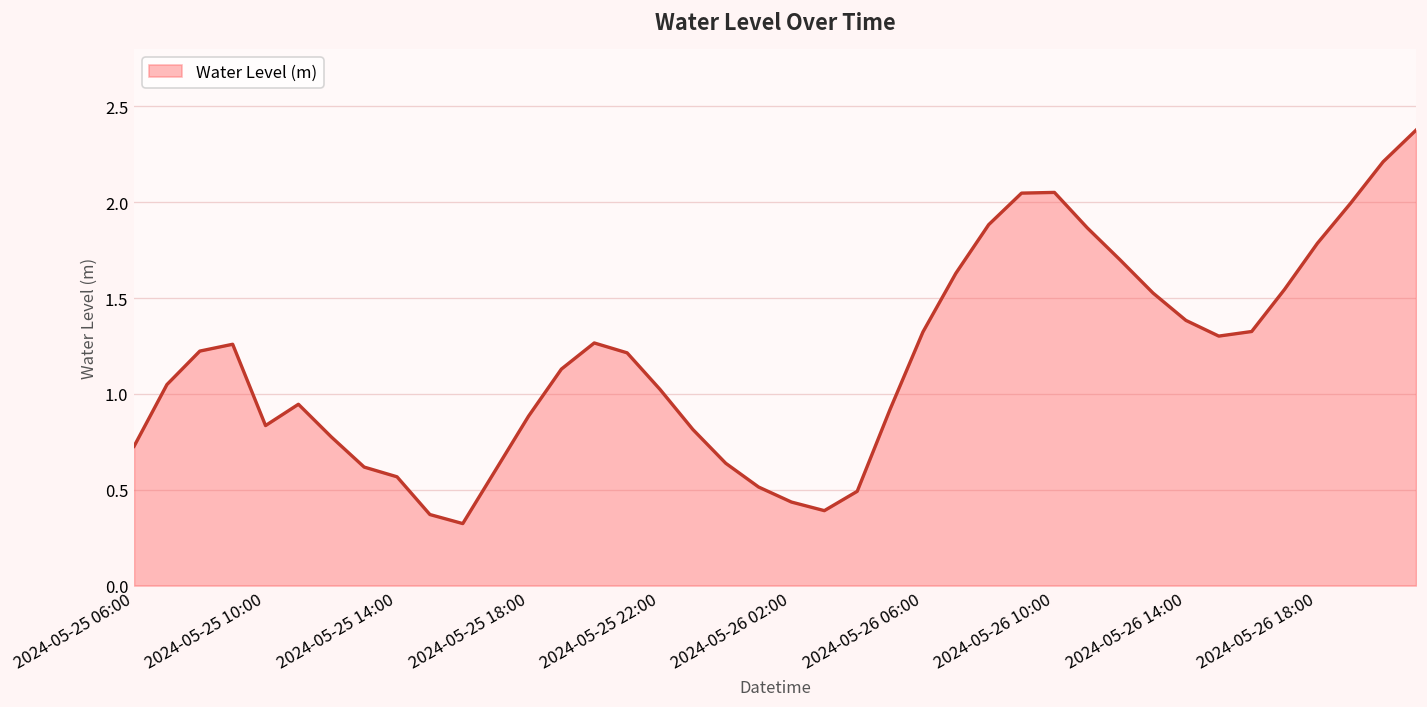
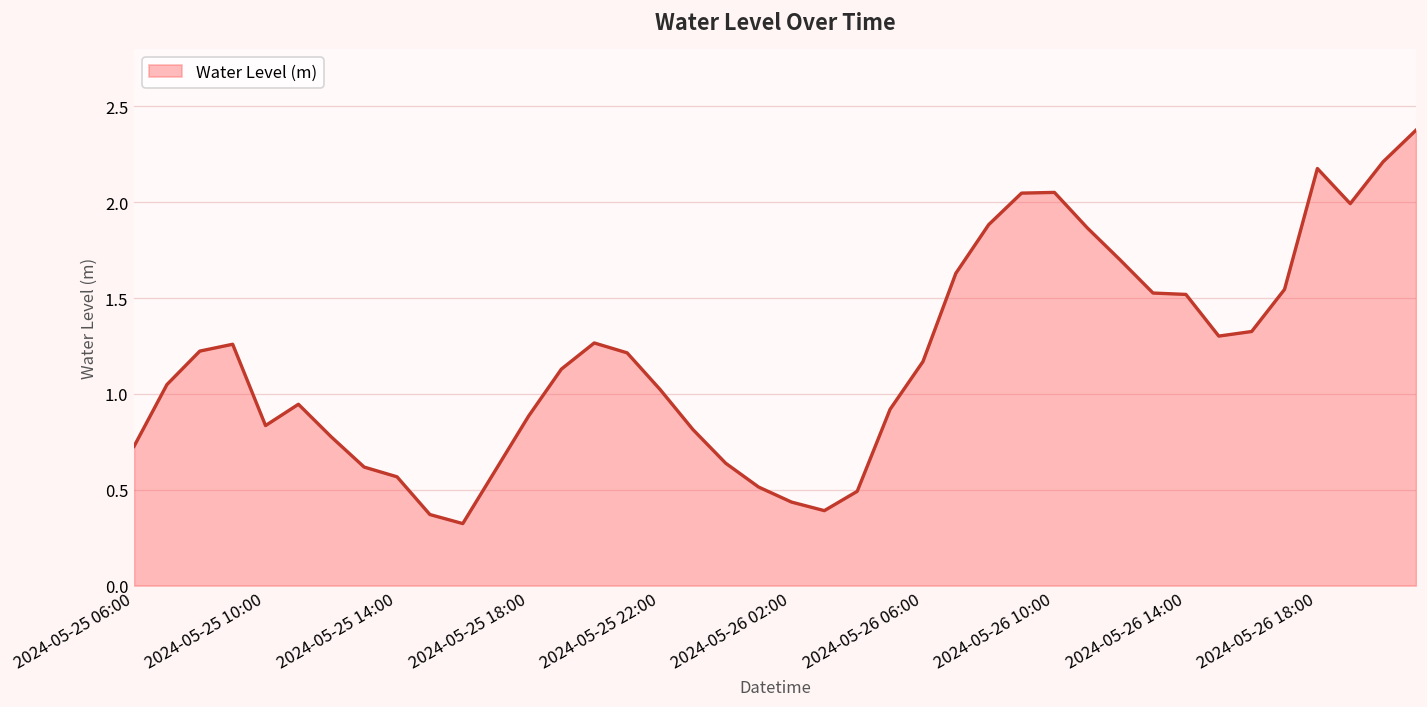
2024-05-26 06:00: 1.32 -> 1.17
2024-05-26 14:00: 1.38 -> 1.52
2024-05-26 18:00: 1.79 -> 2.18
